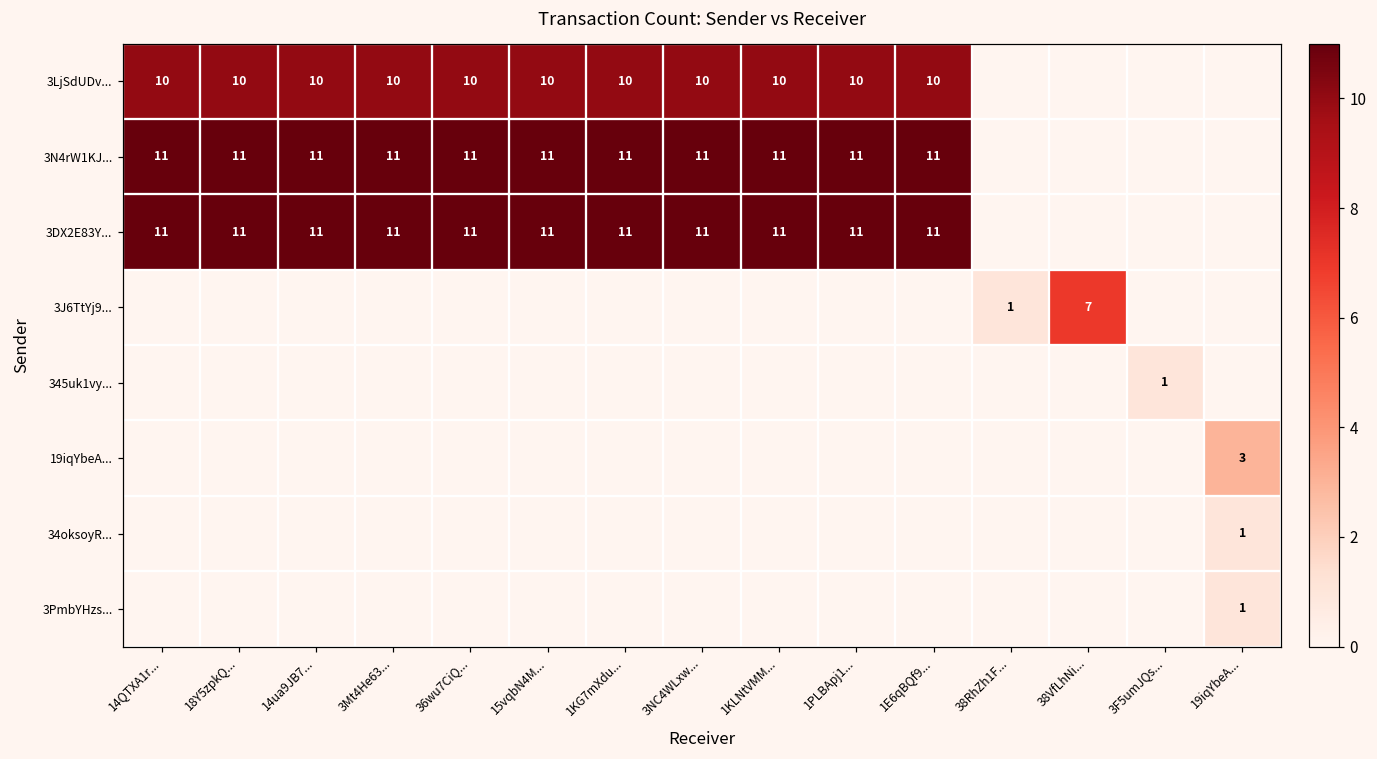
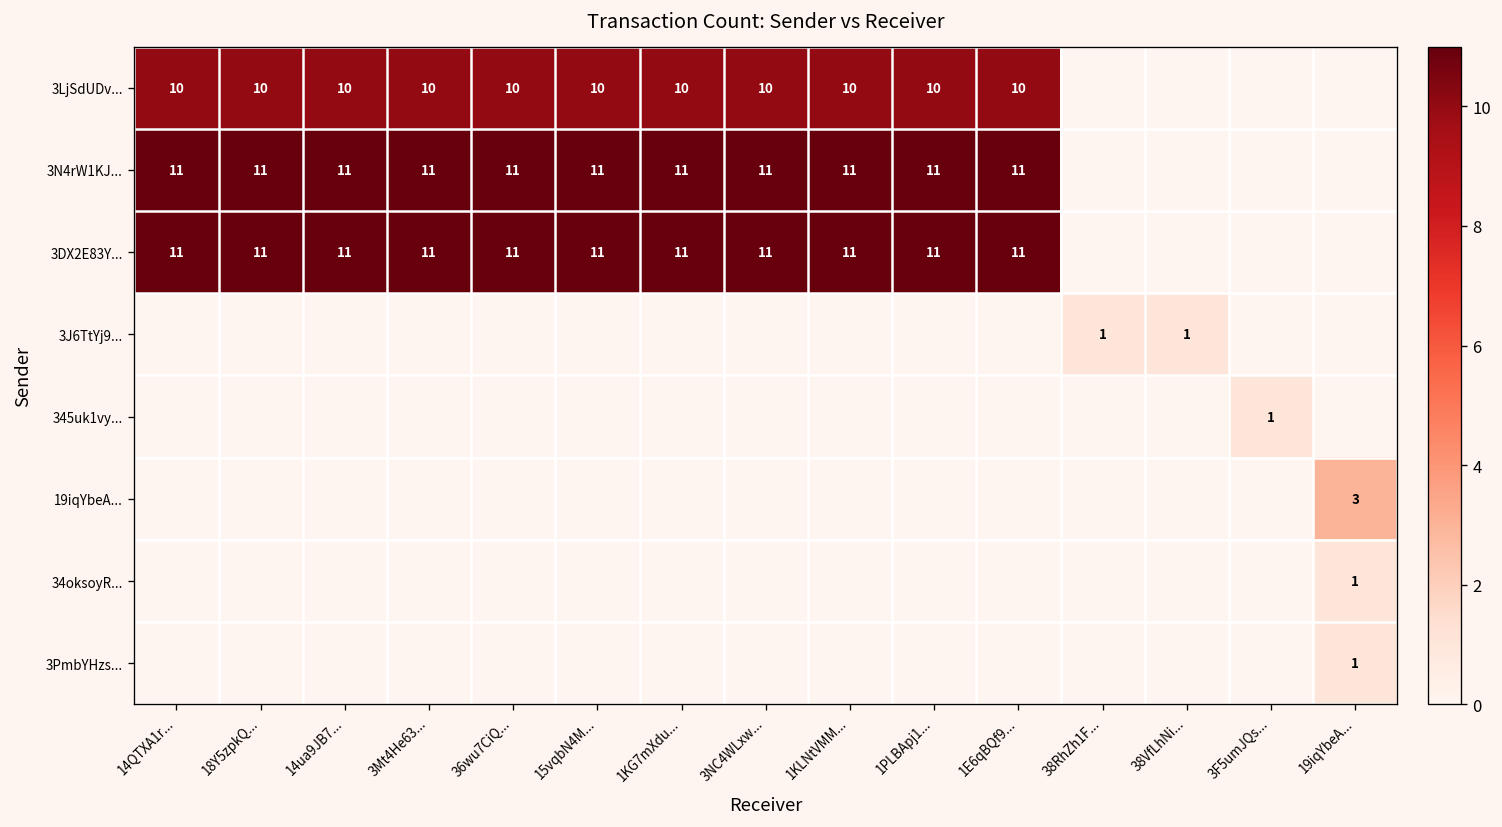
3J6TtYj9..., 38VfLhNi...: 7 -> 1
